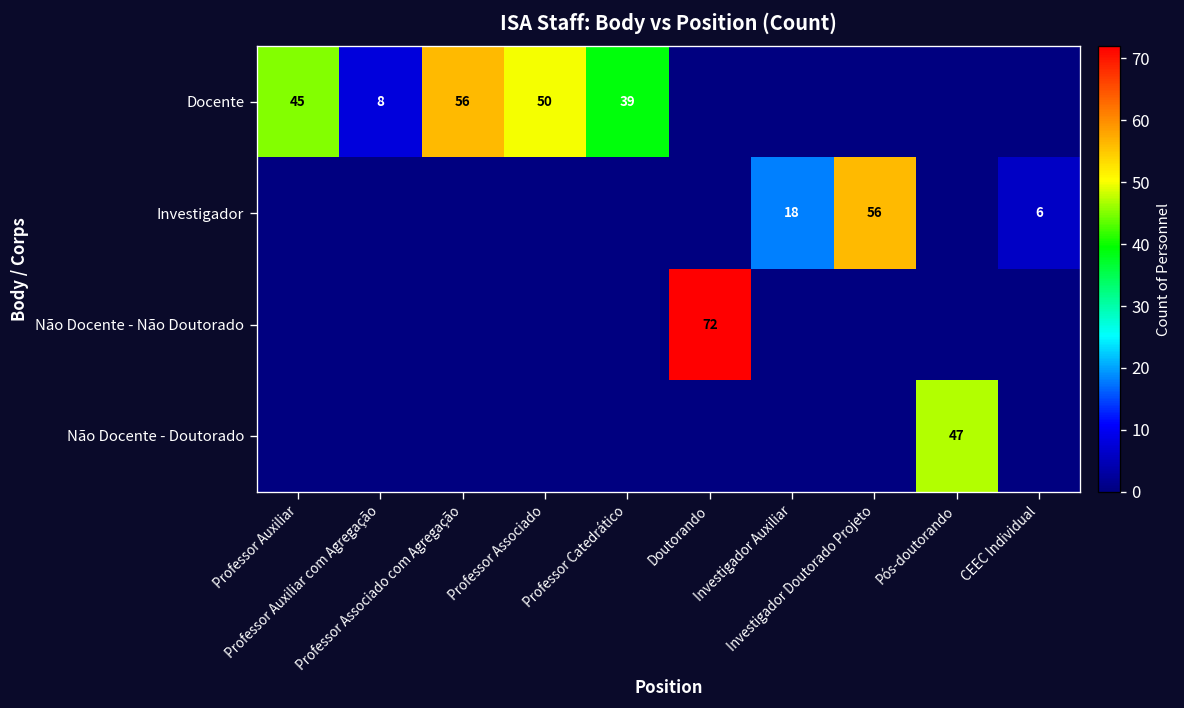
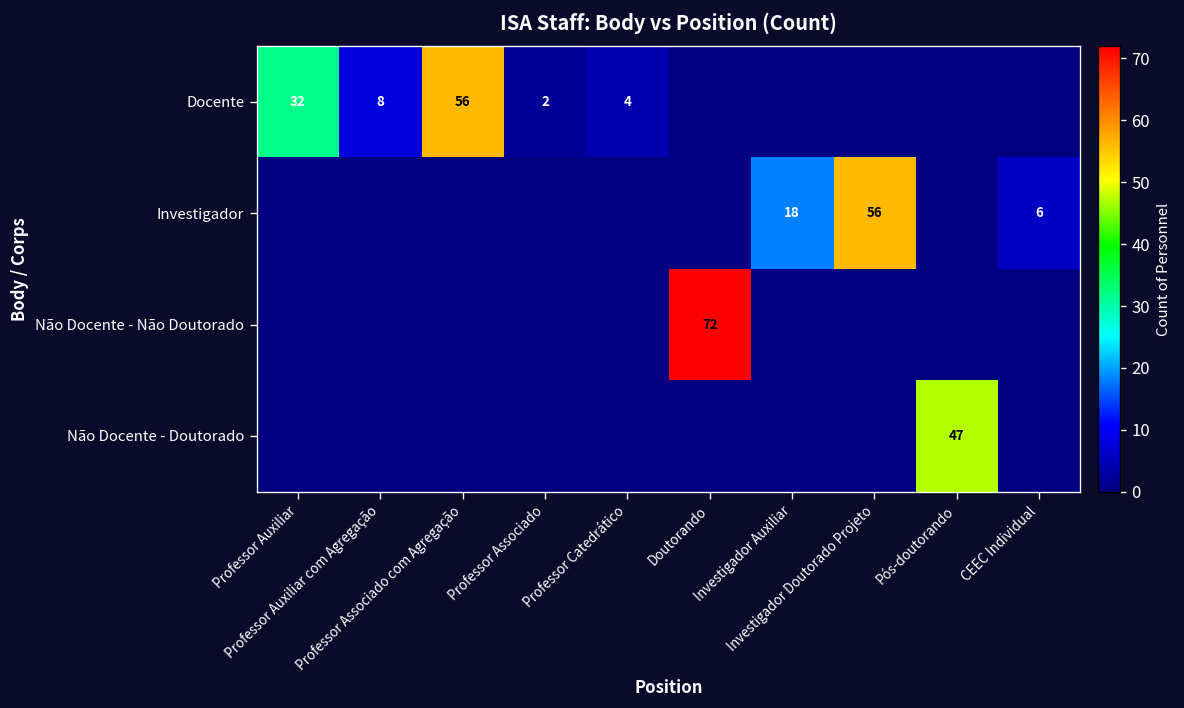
Docente, Professor Auxiliar: 45 -> 32
Docente, Professor Associado: 50 -> 2
Docente, Professor Catedrático: 39 -> 4
